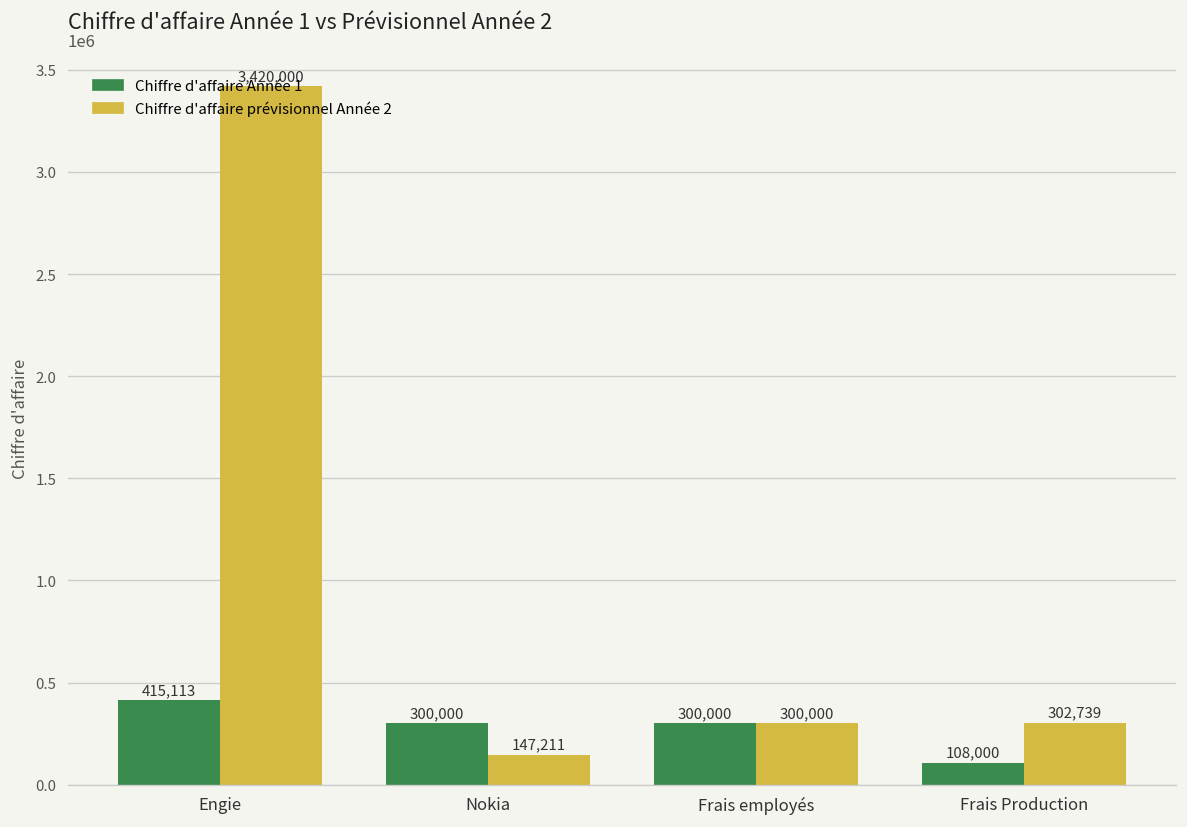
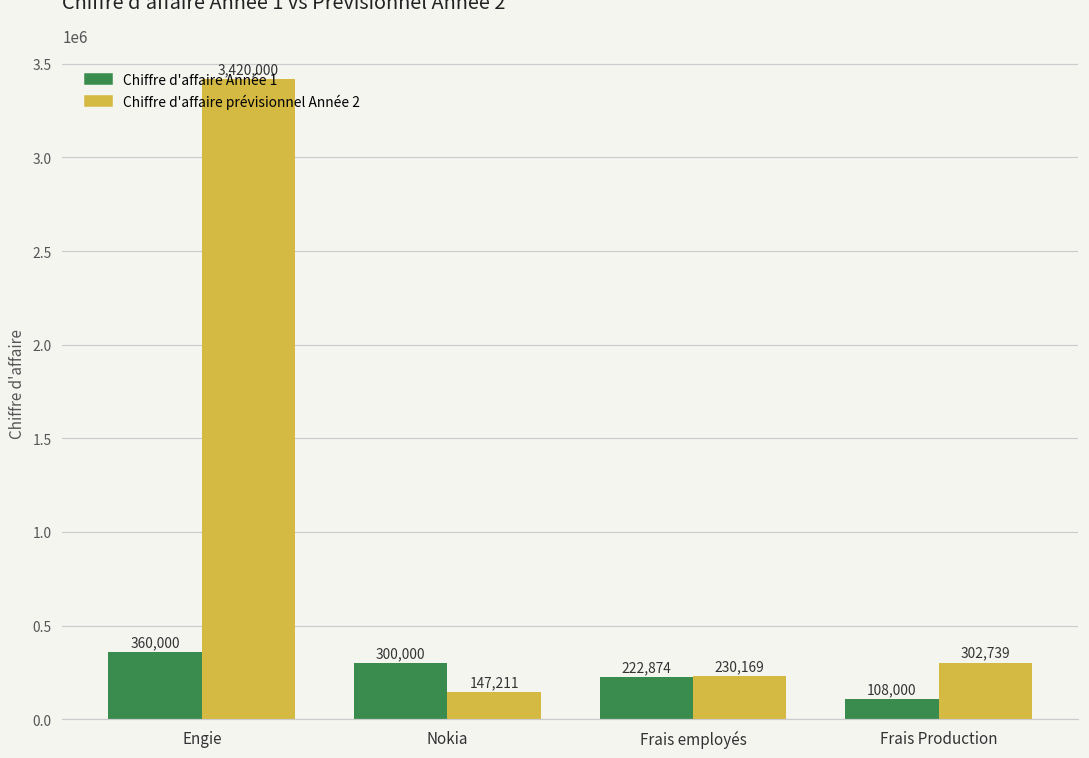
Chiffre d'affaire Année 1, Engie: 415,113 -> 360,000
Chiffre d'affaire Année 1, Frais employés: 300,000 -> 222,874
Chiffre d'affaire prévisionnel Année 2, Frais employés: 300,000 -> 230,169
